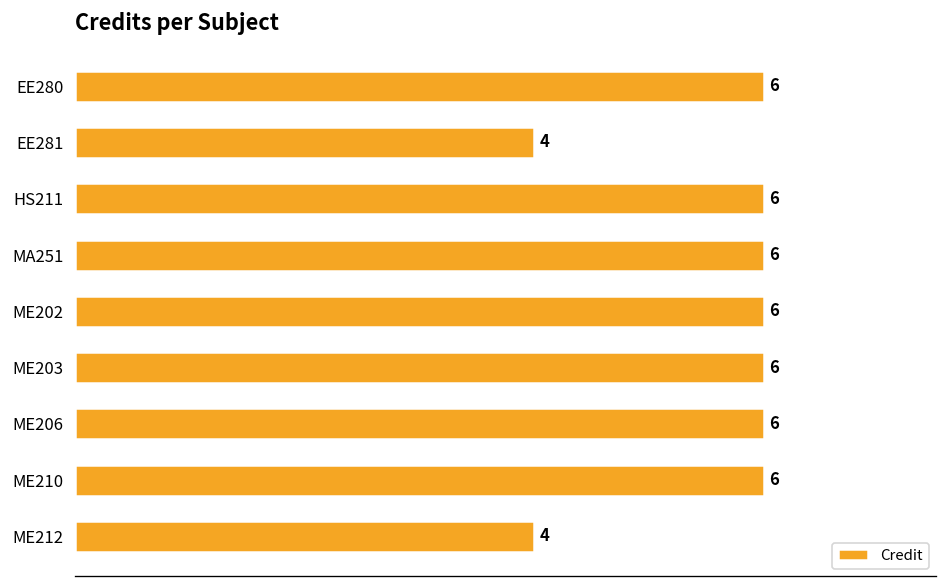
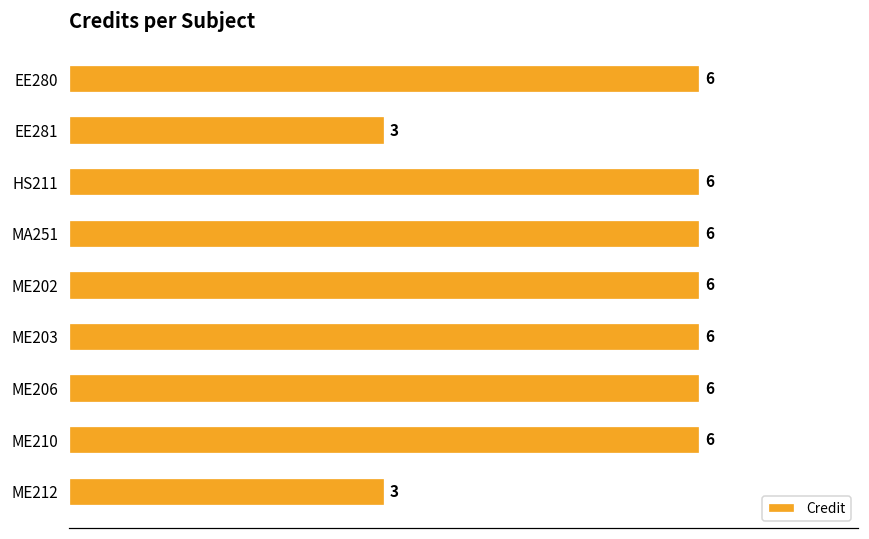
EE281: 4 -> 3
ME212: 4 -> 3
